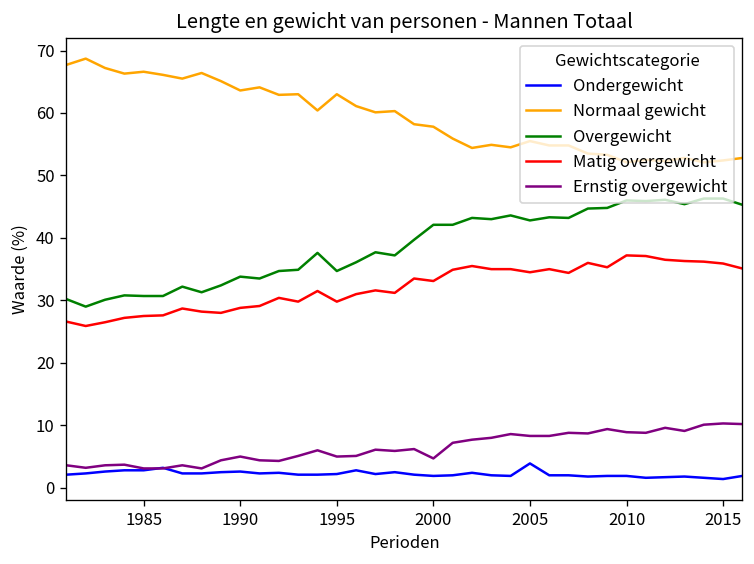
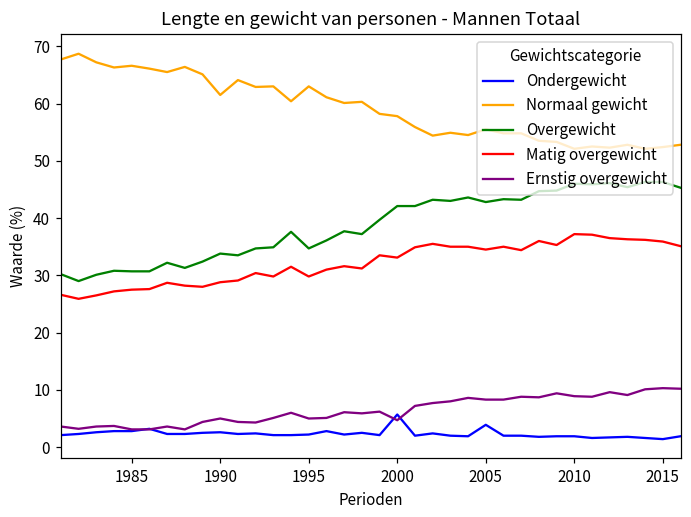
Normaal gewicht, 1990: 64 -> 62
Ondergewicht, 2000: 2 -> 6
